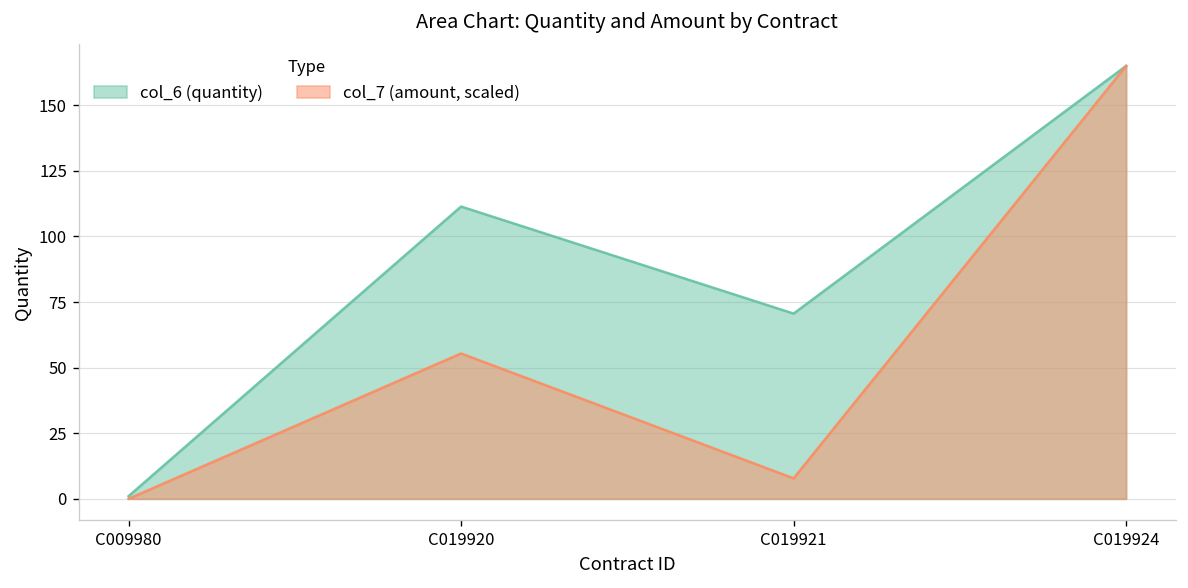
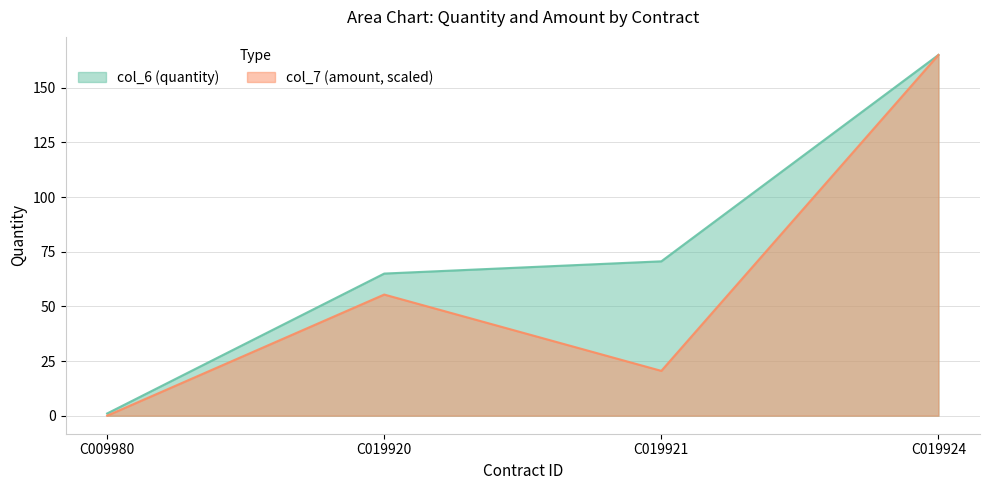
col_6 (quantity), C019920: 111 -> 65
col_7 (amount, scaled), C019921: 8 -> 20
